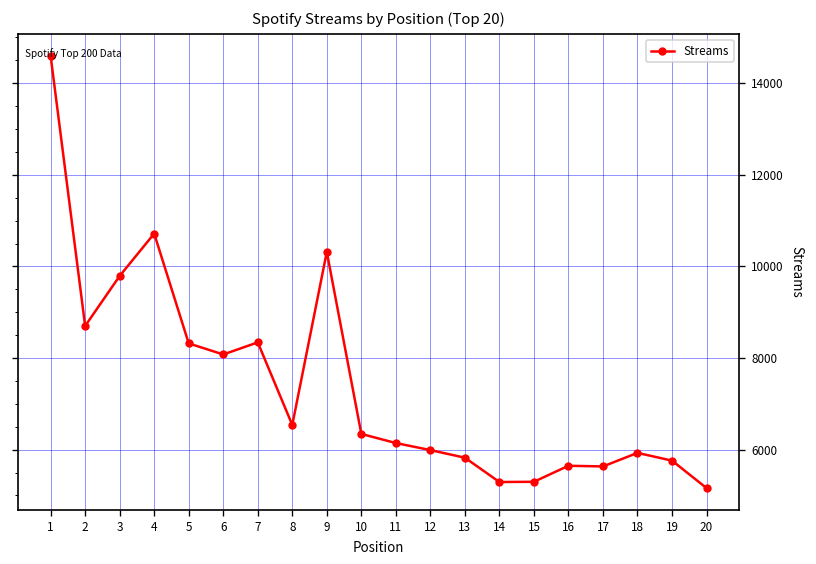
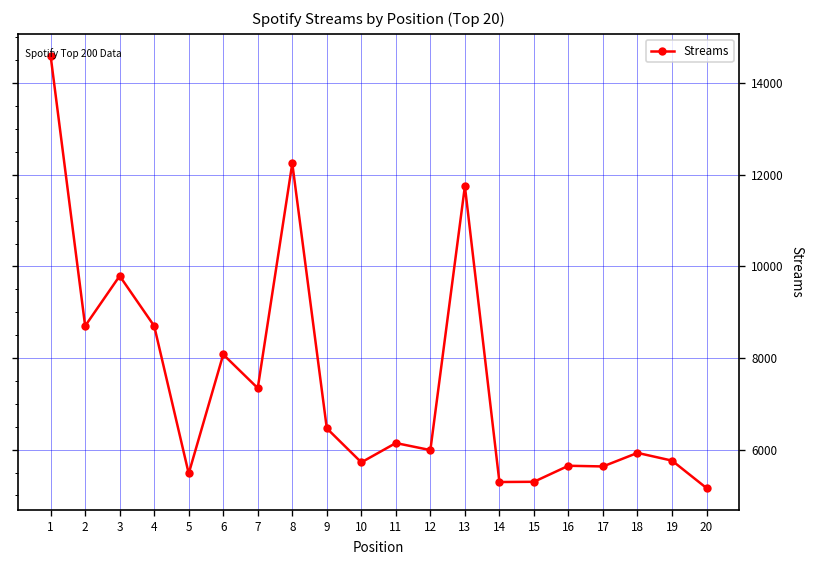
4: 10700 -> 8700
5: 8300 -> 5500
7: 8300 -> 7300
8: 6500 -> 12300
9: 10300 -> 6500
10: 6300 -> 5700
13: 5800 -> 11800
